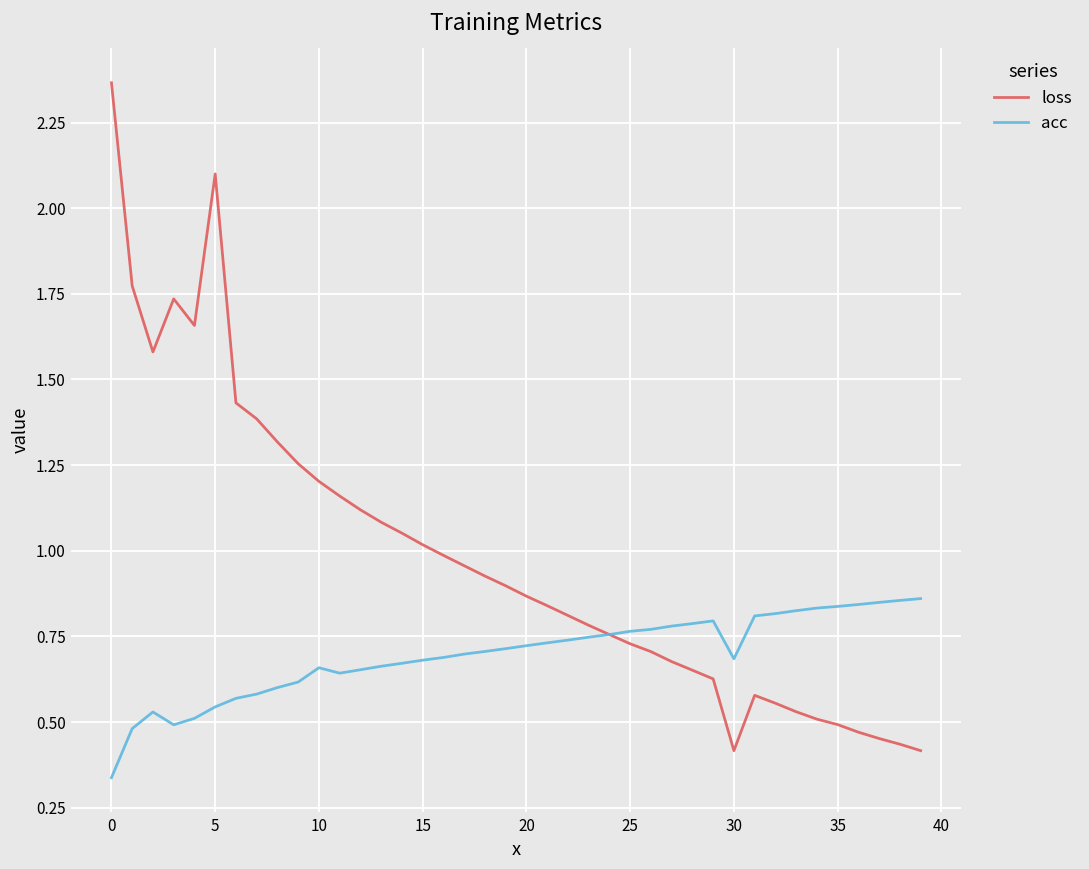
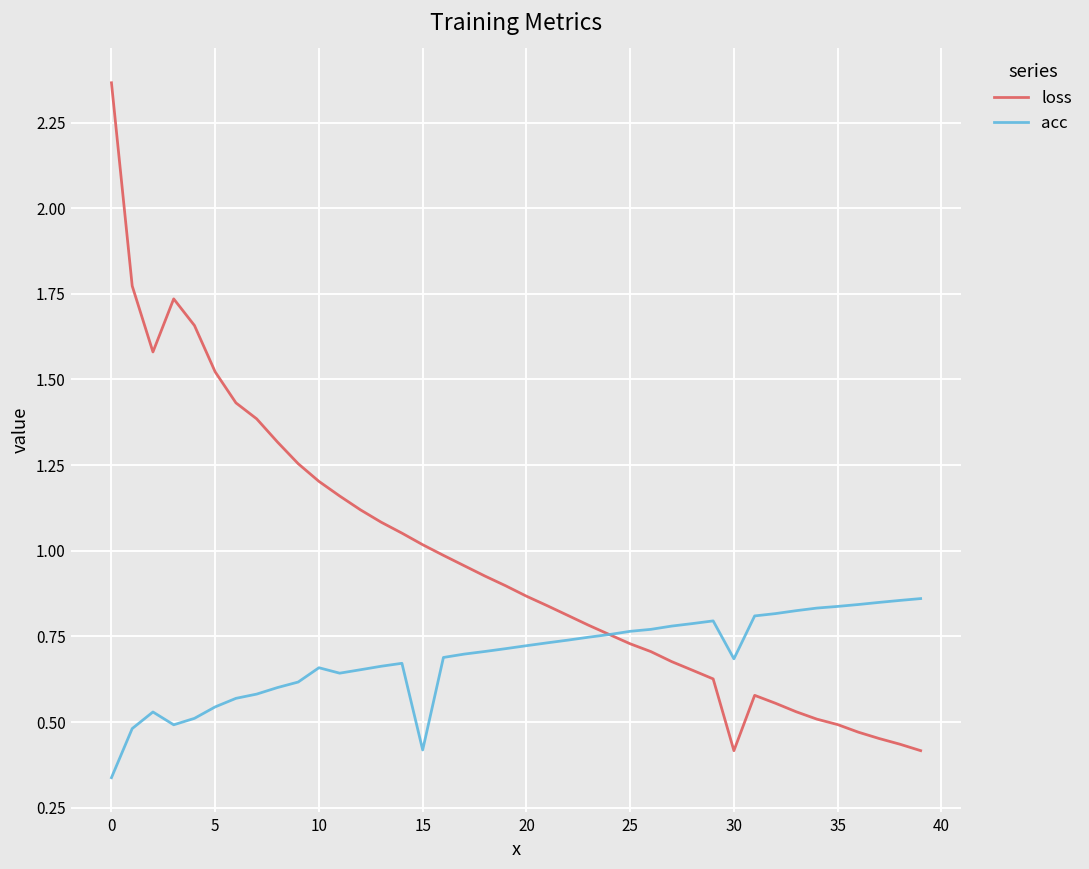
loss, 5: 2.10 -> 1.52
acc, 15: 0.68 -> 0.42
